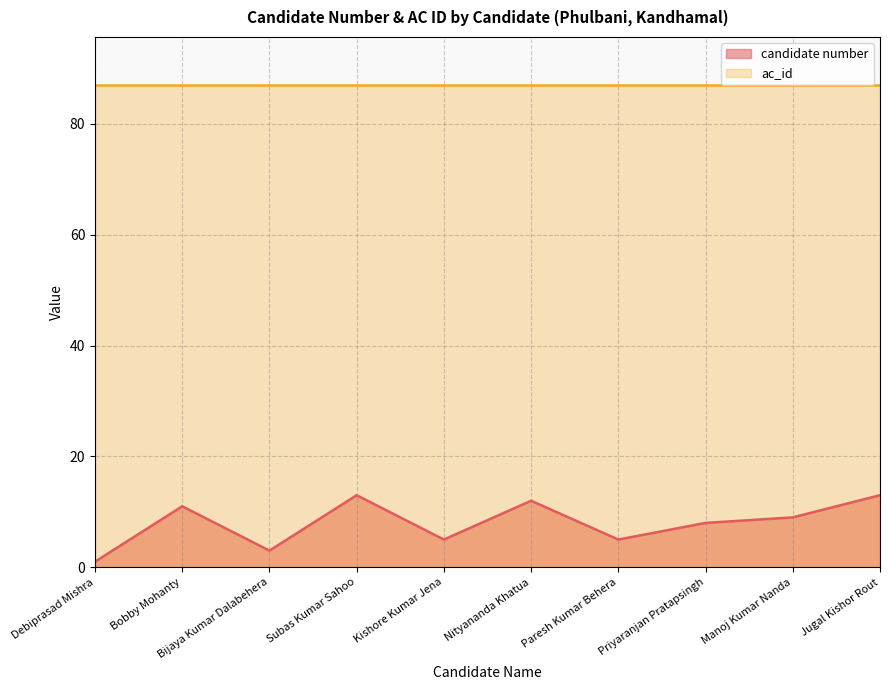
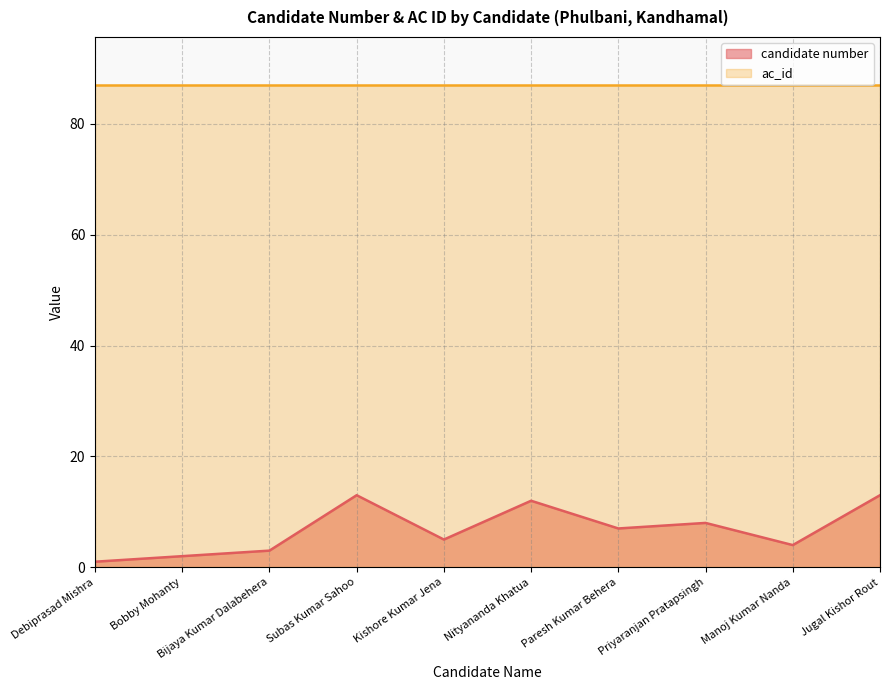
candidate number, Bobby Mohanty: 11 -> 2
candidate number, Paresh Kumar Behera: 5 -> 7
candidate number, Manoj Kumar Nanda: 9 -> 4
